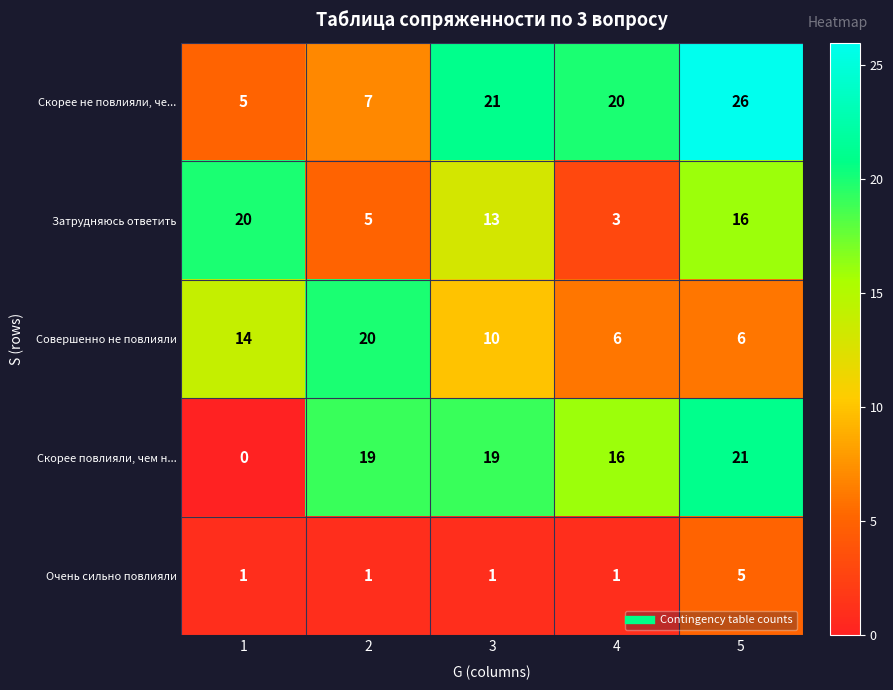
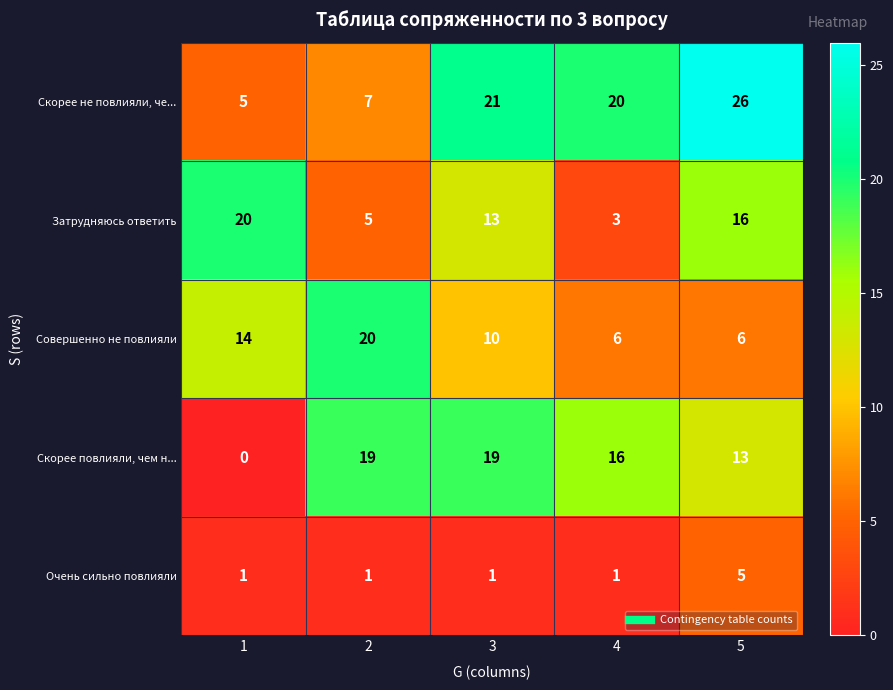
Скорее повлияли, чем н..., 5: 21 -> 13
